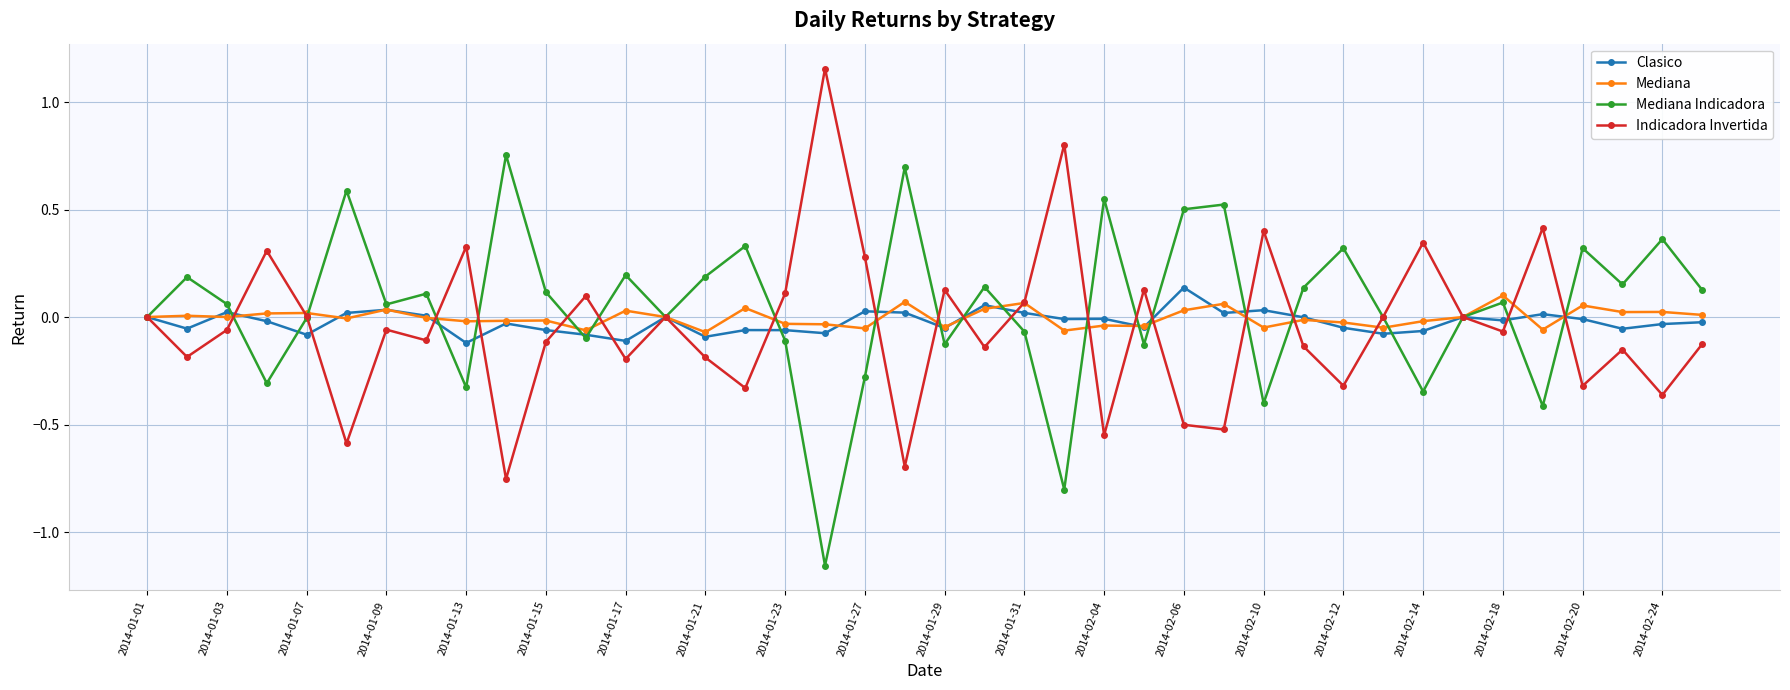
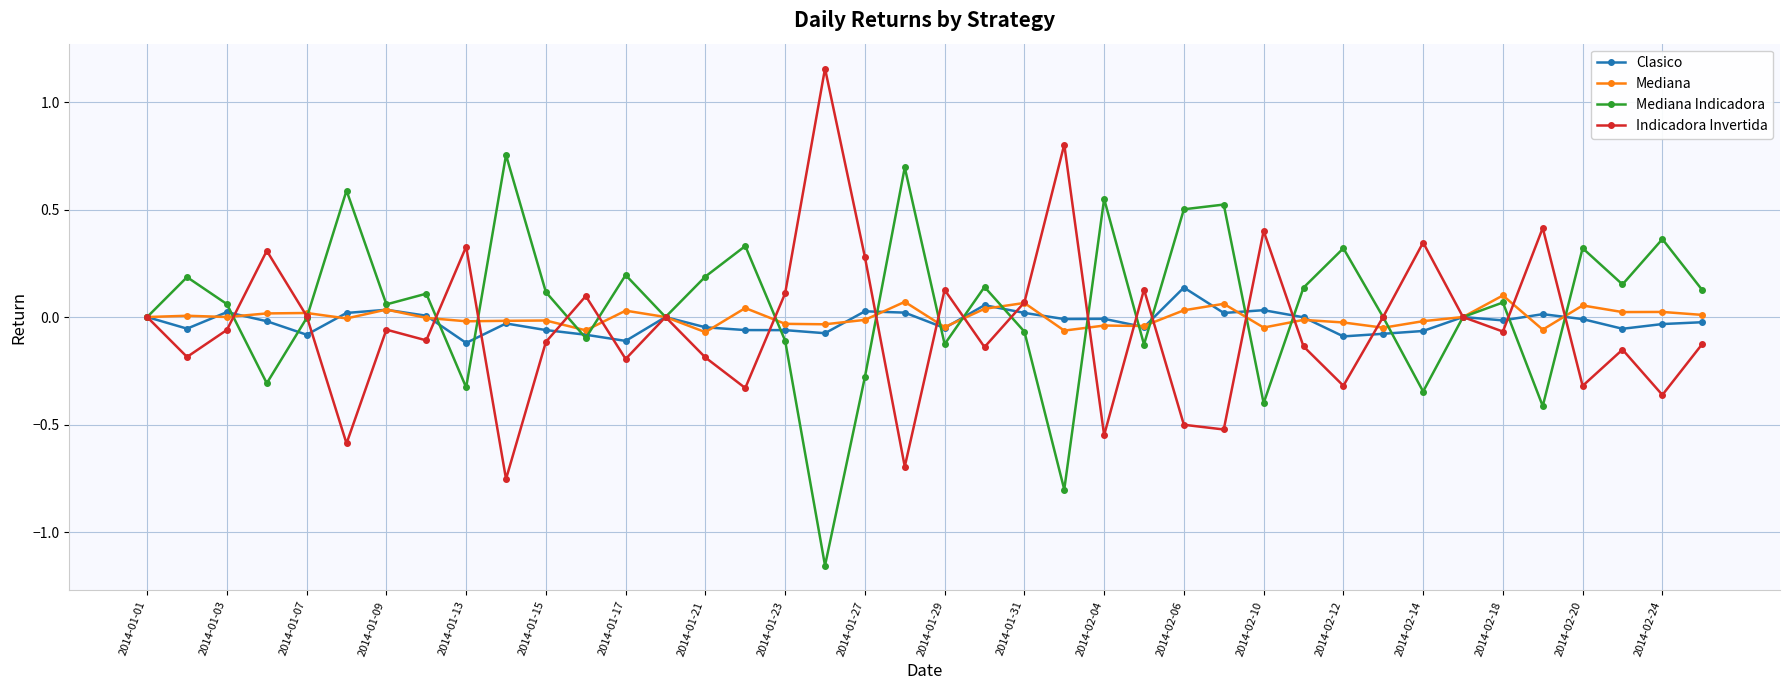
Clasico, 2014-01-21: -0.09 -> -0.05
Mediana, 2014-01-27: -0.05 -> -0.01
Clasico, 2014-02-12: -0.05 -> -0.09
